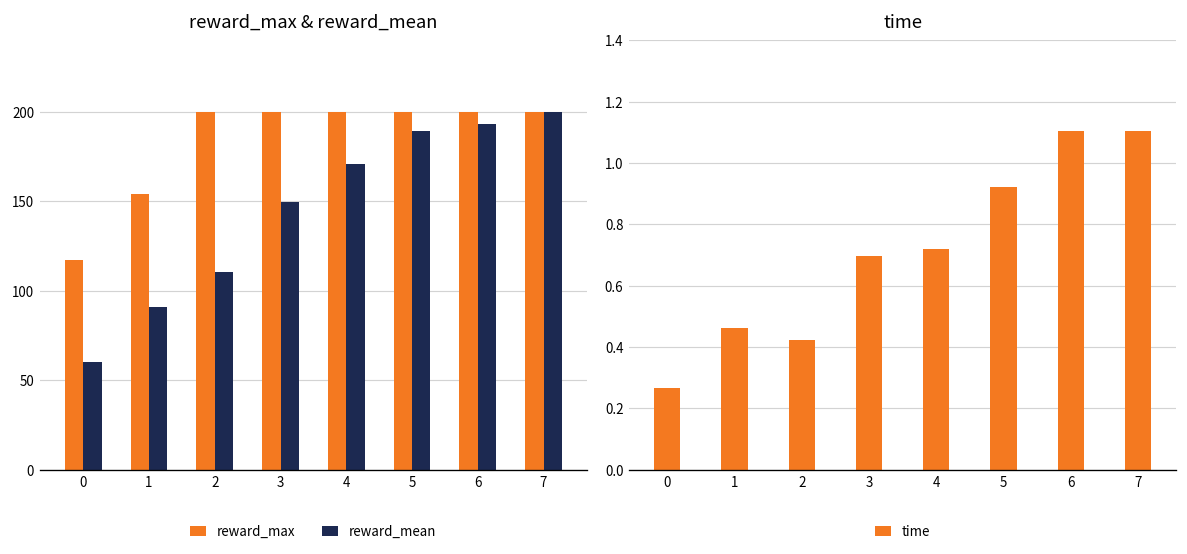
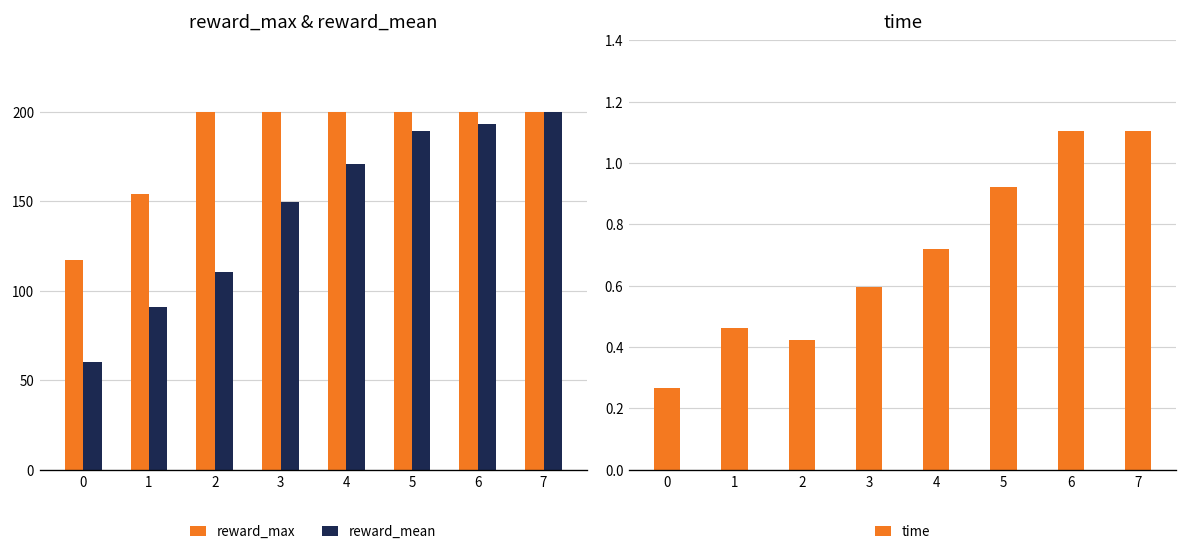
time, 3: 0.70 -> 0.59
